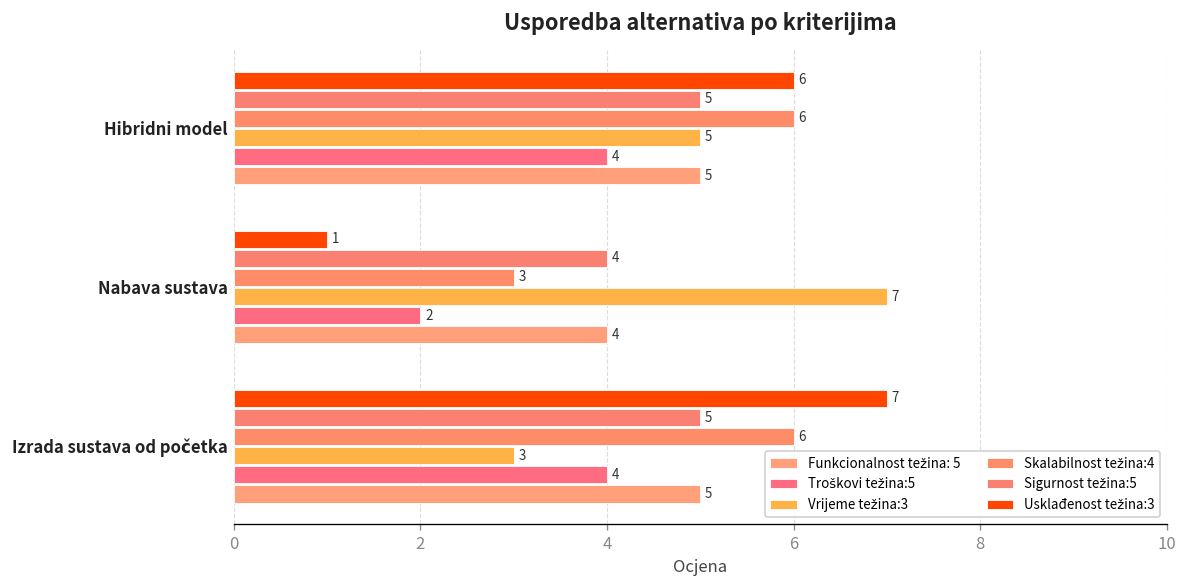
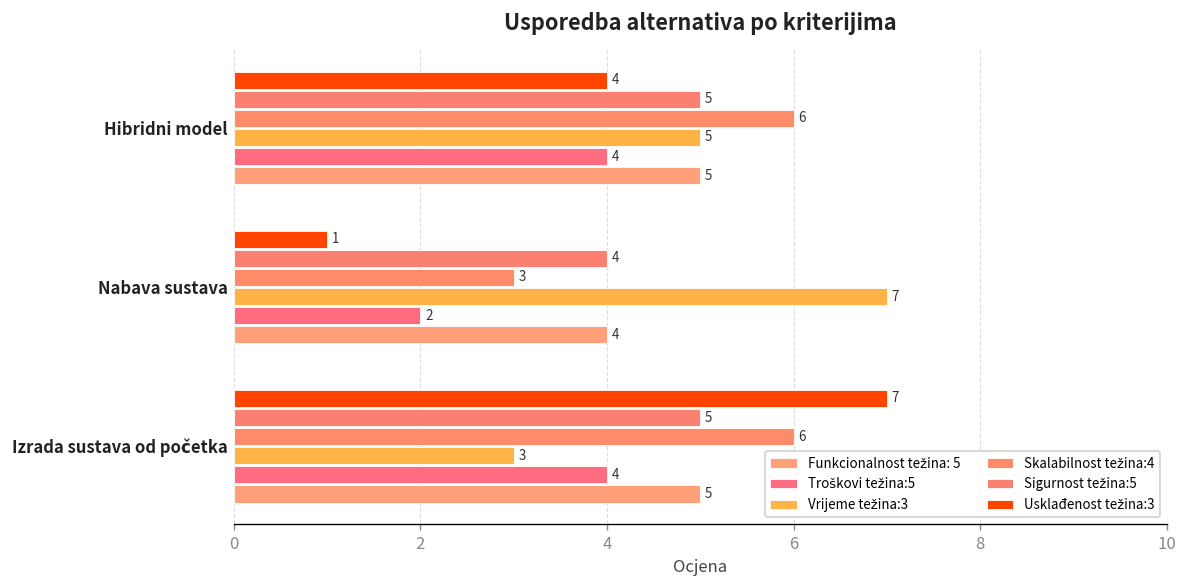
Usklađenost težina:3, Hibridni model: 6 -> 4
